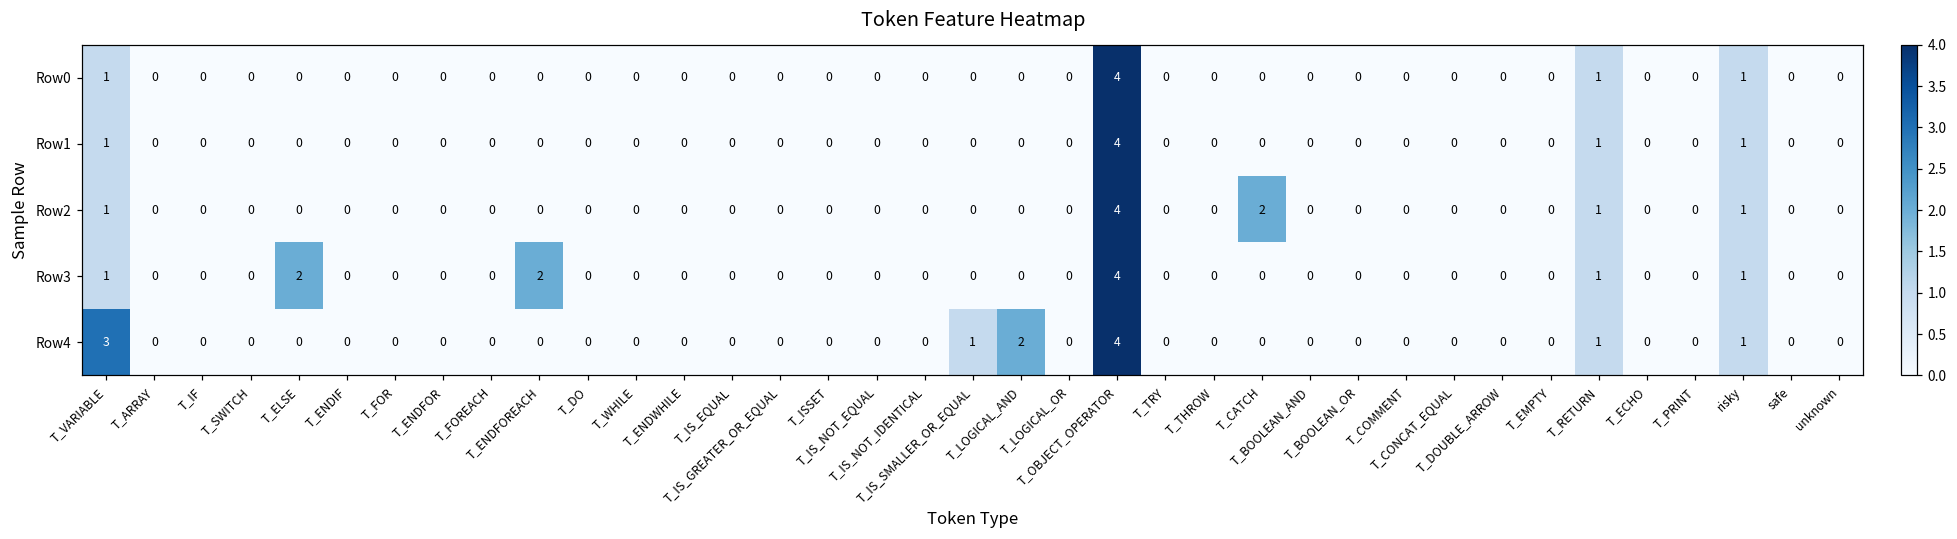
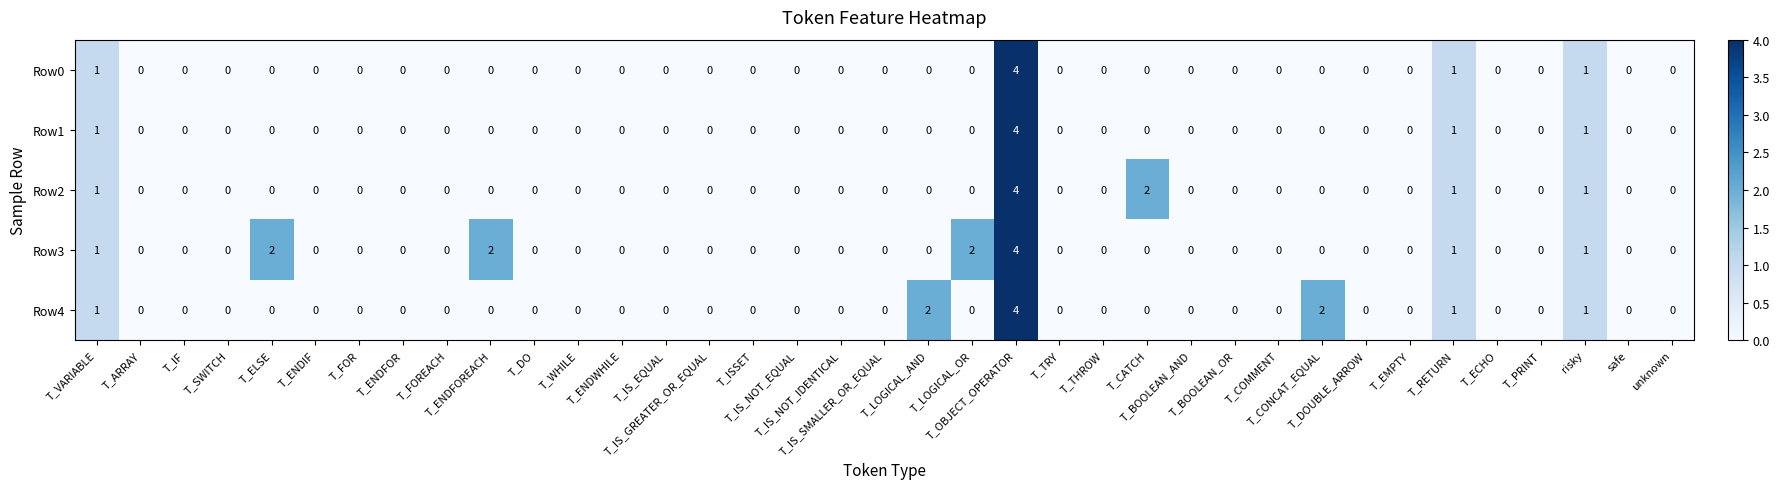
Row3, T_LOGICAL_OR: 0 -> 2
Row4, T_VARIABLE: 3 -> 1
Row4, T_IS_SMALLER_OR_EQUAL: 1 -> 0
Row4, T_CONCAT_EQUAL: 0 -> 2
